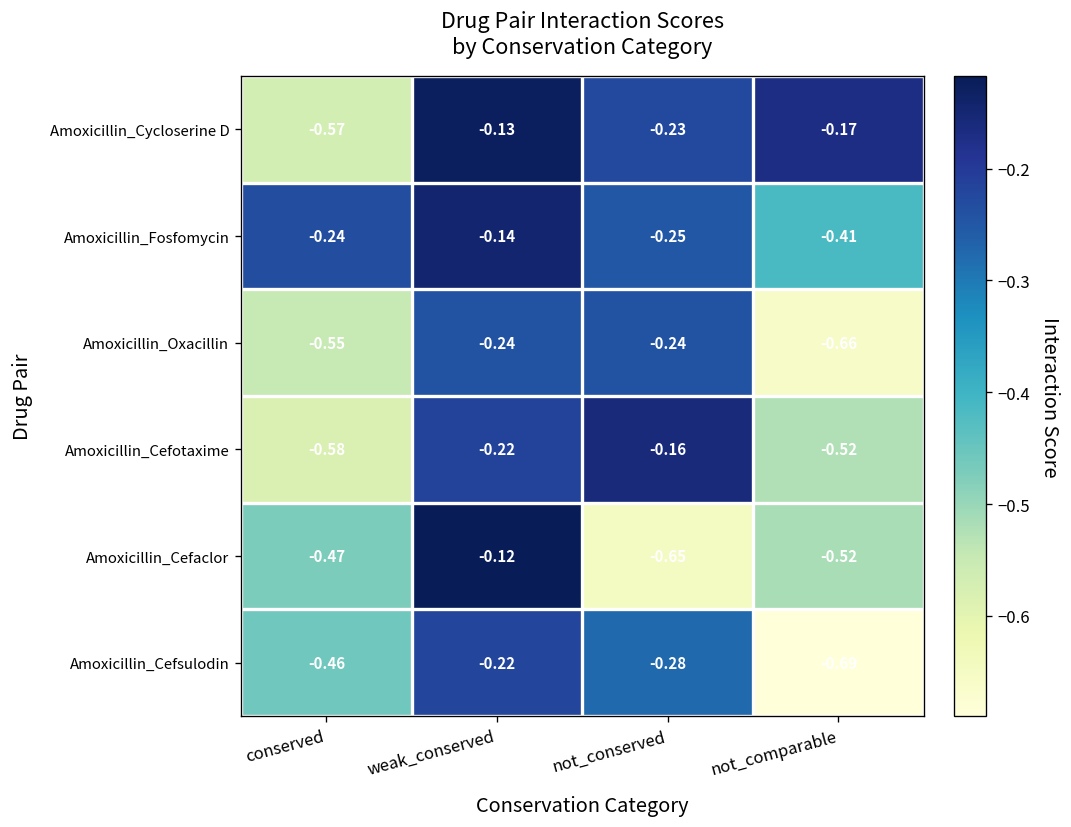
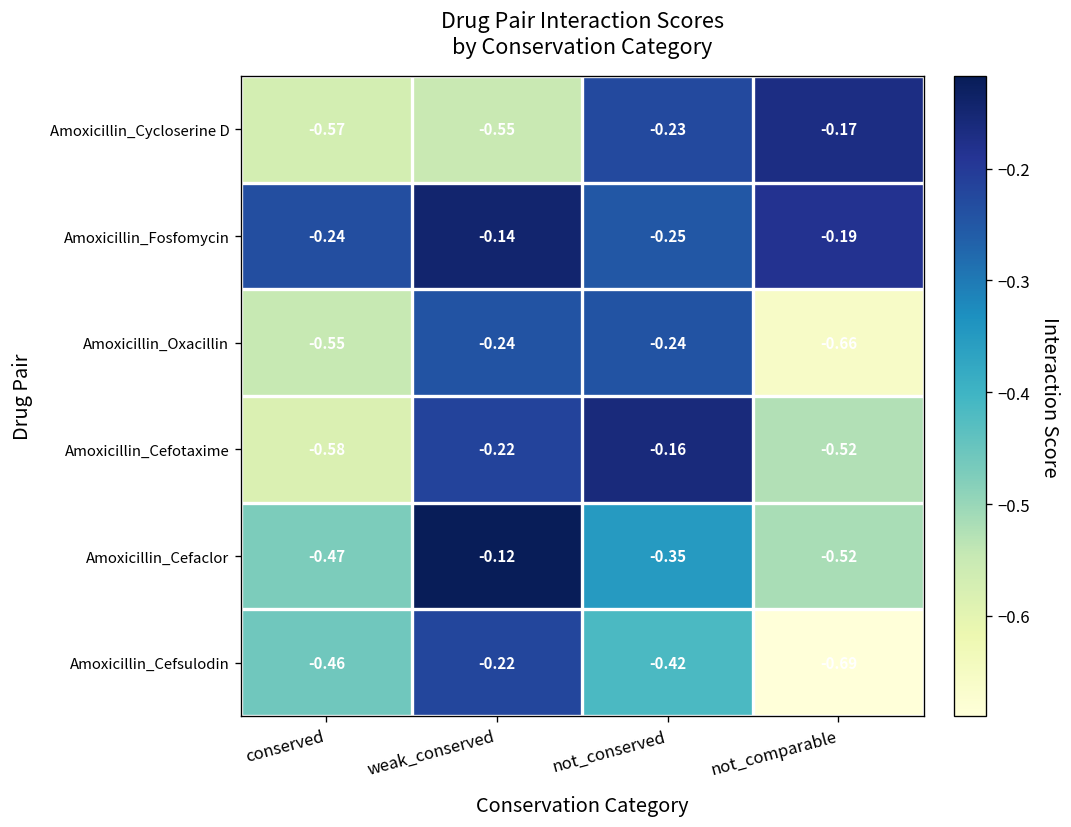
Amoxicillin_Cycloserine D, weak_conserved: -0.13 -> -0.55
Amoxicillin_Fosfomycin, not_comparable: -0.41 -> -0.19
Amoxicillin_Cefaclor, not_conserved: -0.65 -> -0.35
Amoxicillin_Cefsulodin, not_conserved: -0.28 -> -0.42
